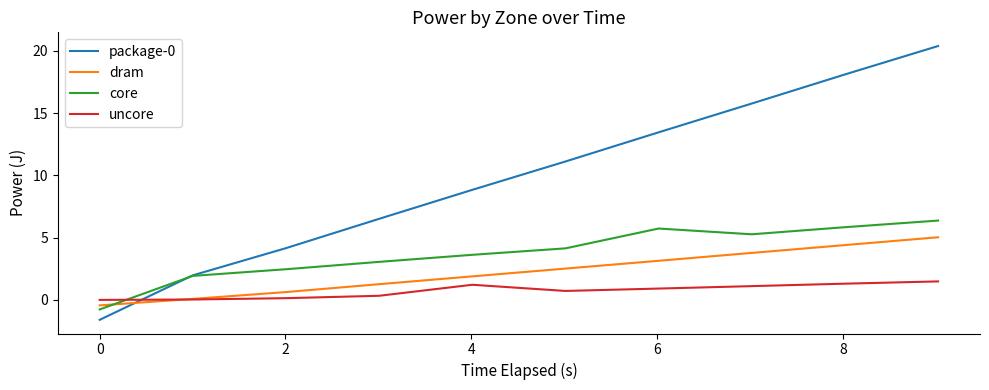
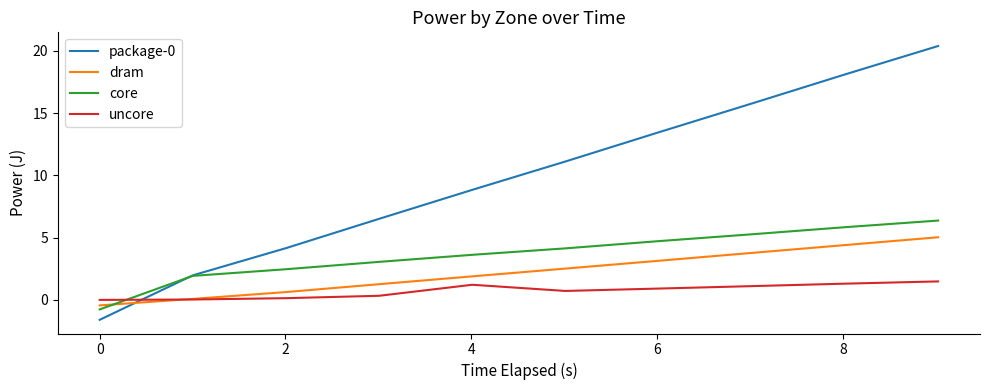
core, 6: 5.7 -> 4.7
